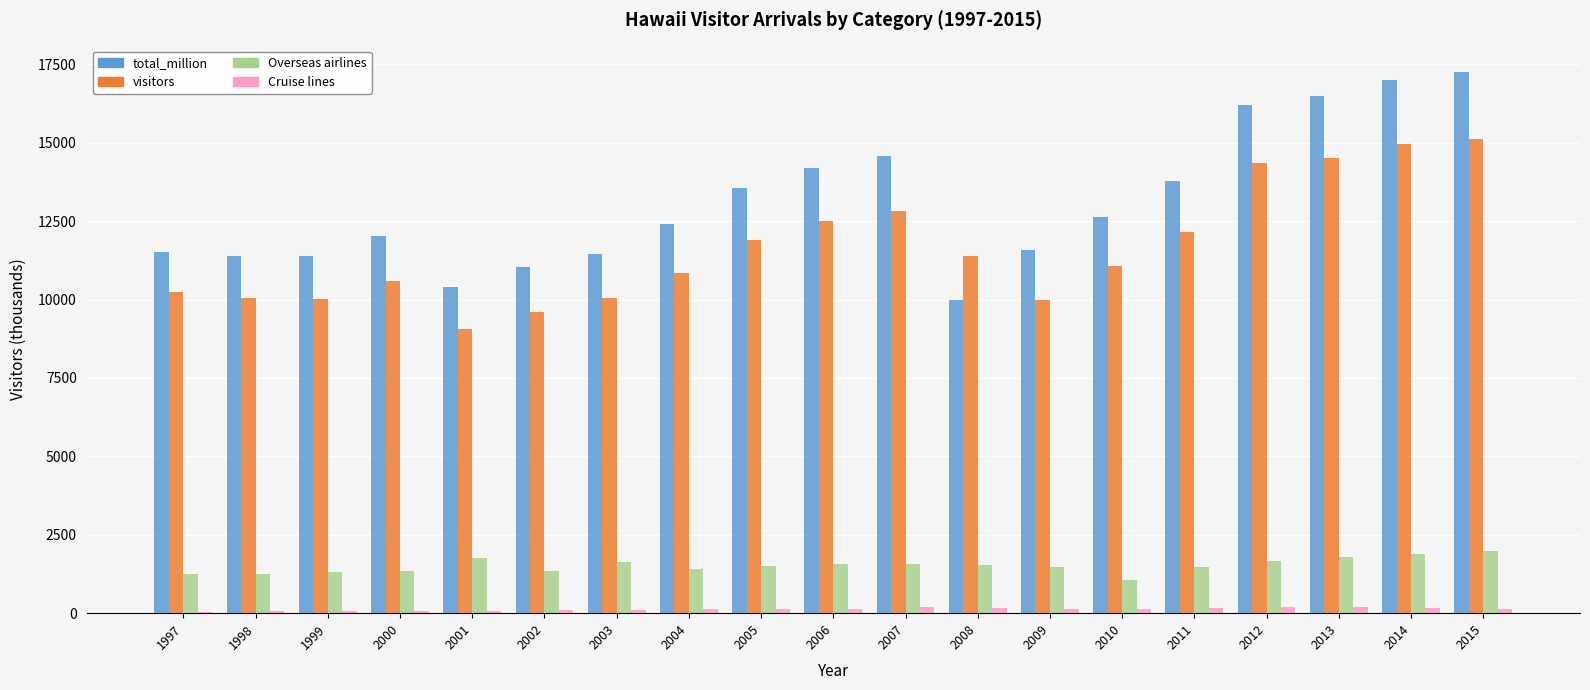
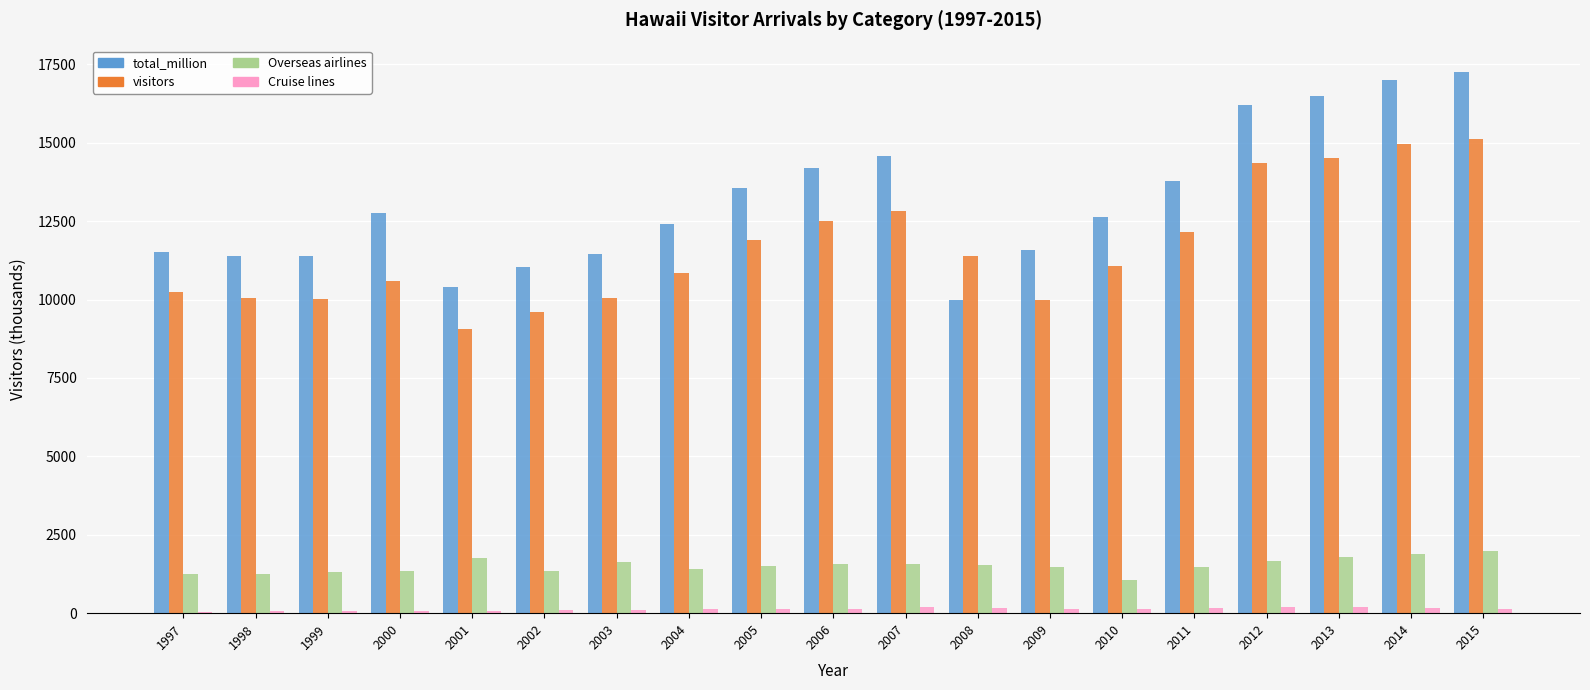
total_million, 2000: 12000 -> 12800
